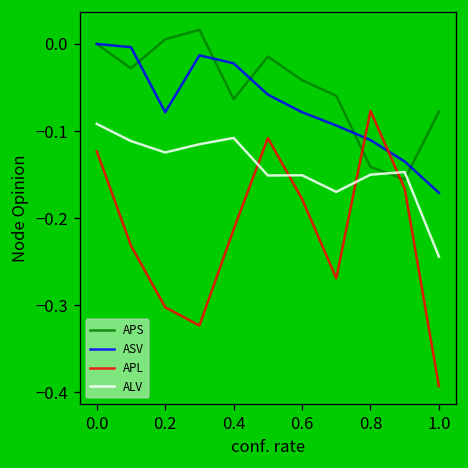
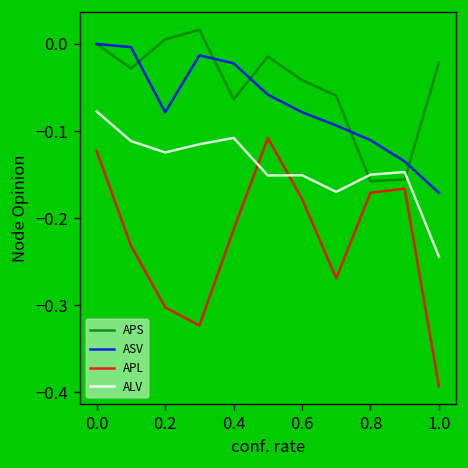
ALV, 0.0: -0.09 -> -0.08
APS, 0.8: -0.14 -> -0.16
APL, 0.8: -0.08 -> -0.17
APS, 1.0: -0.08 -> -0.02
